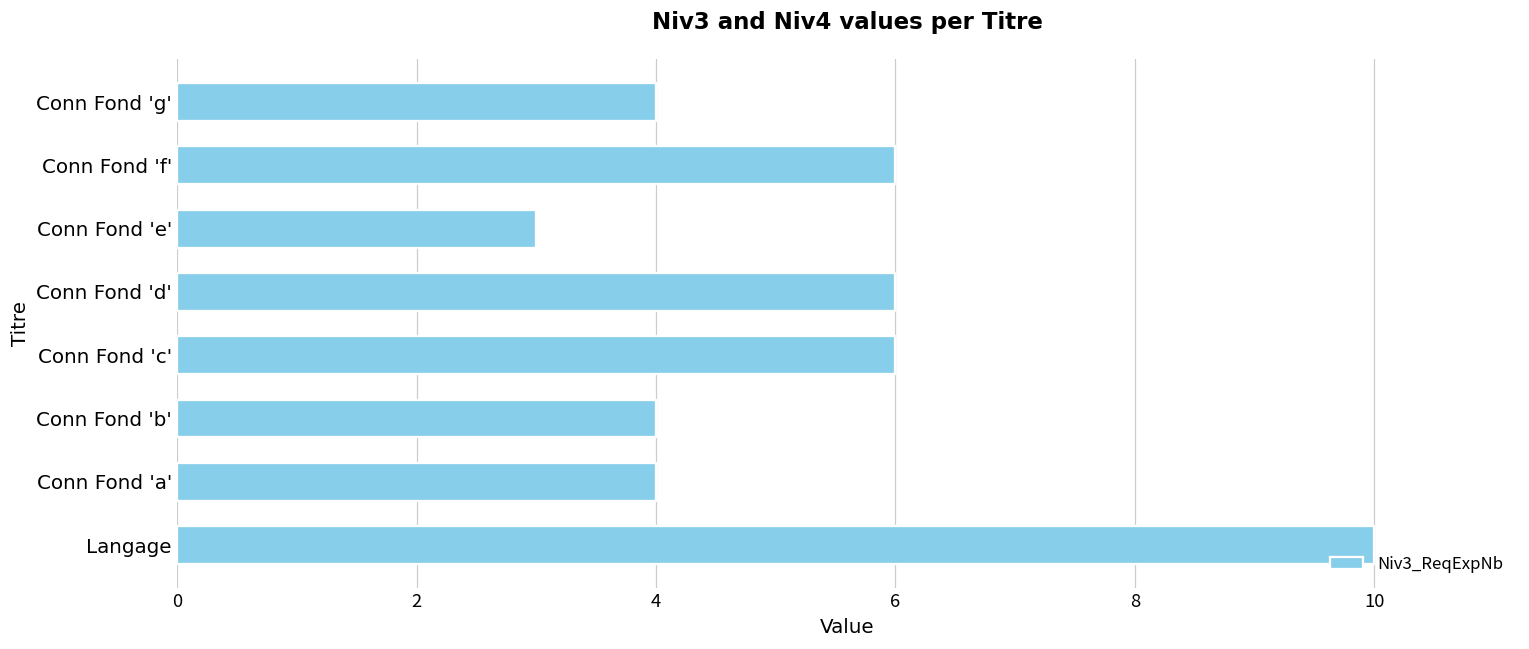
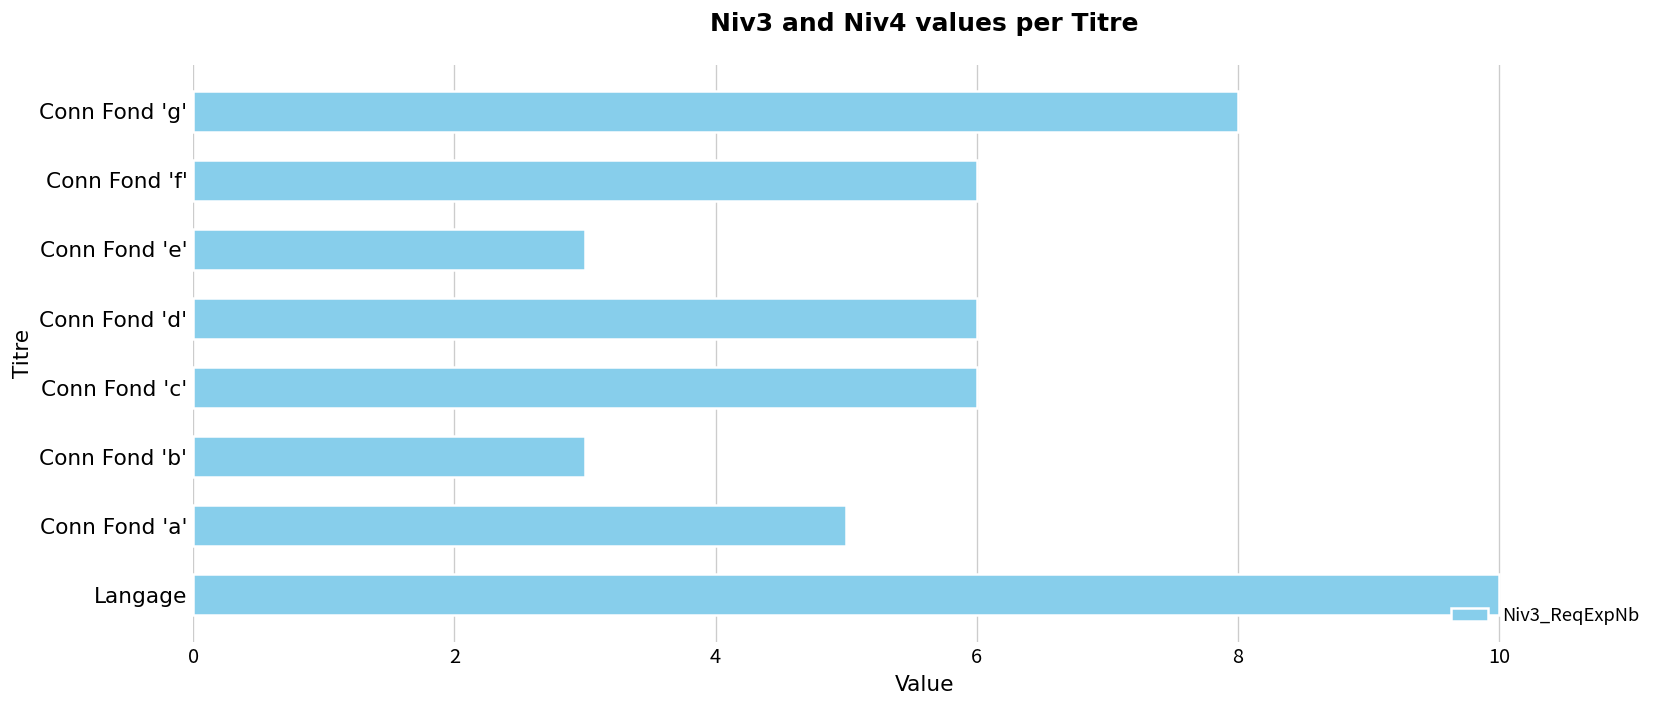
Conn Fond 'g': 4 -> 8
Conn Fond 'b': 4 -> 3
Conn Fond 'a': 4 -> 5
